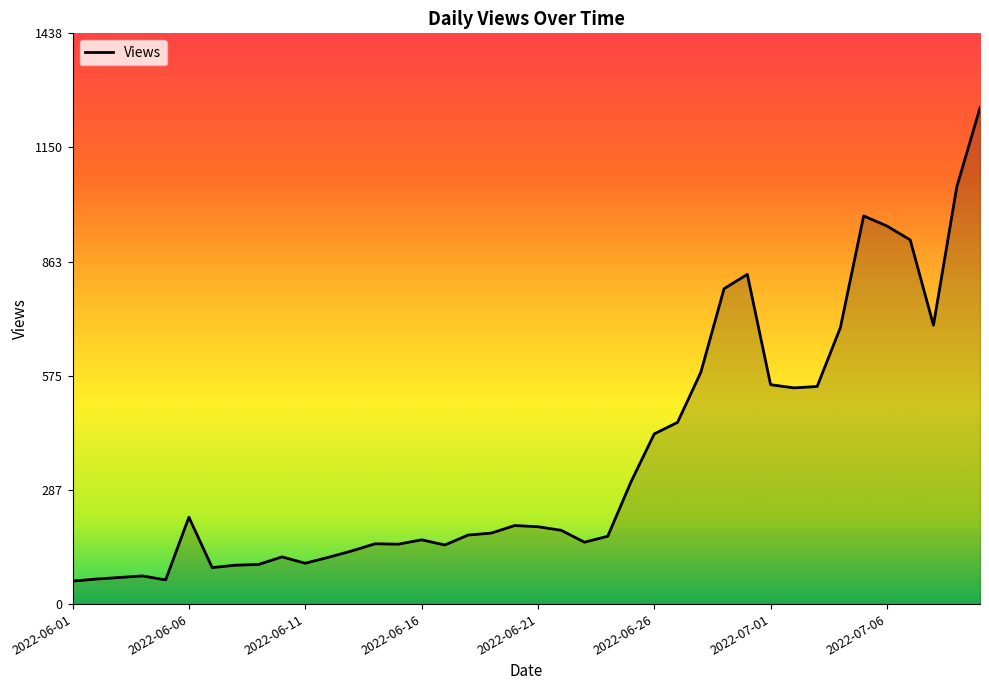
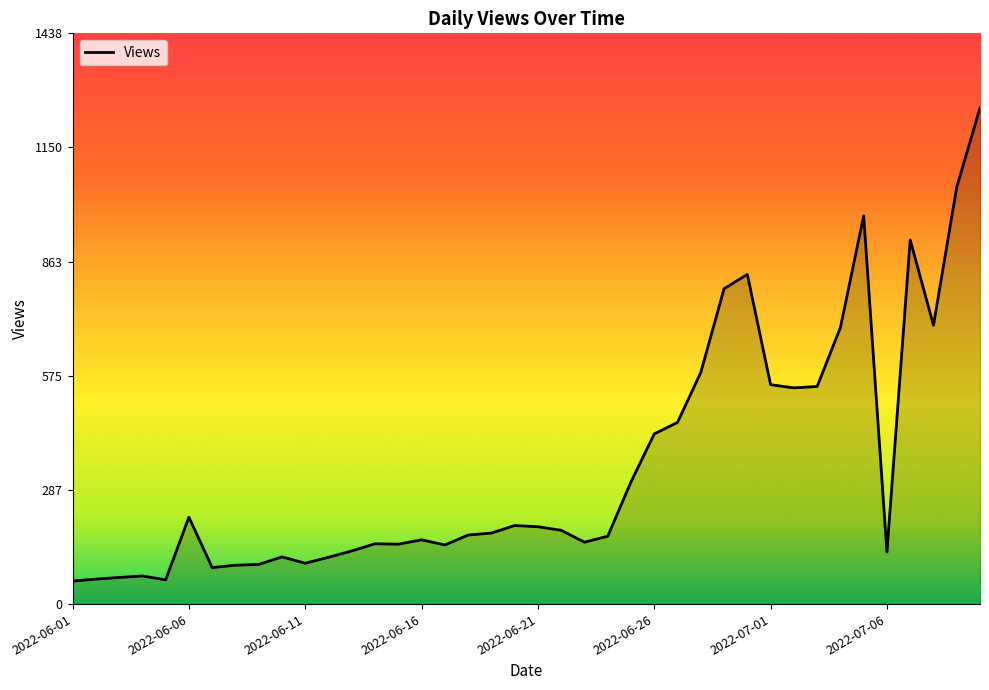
2022-07-06: 950 -> 130
